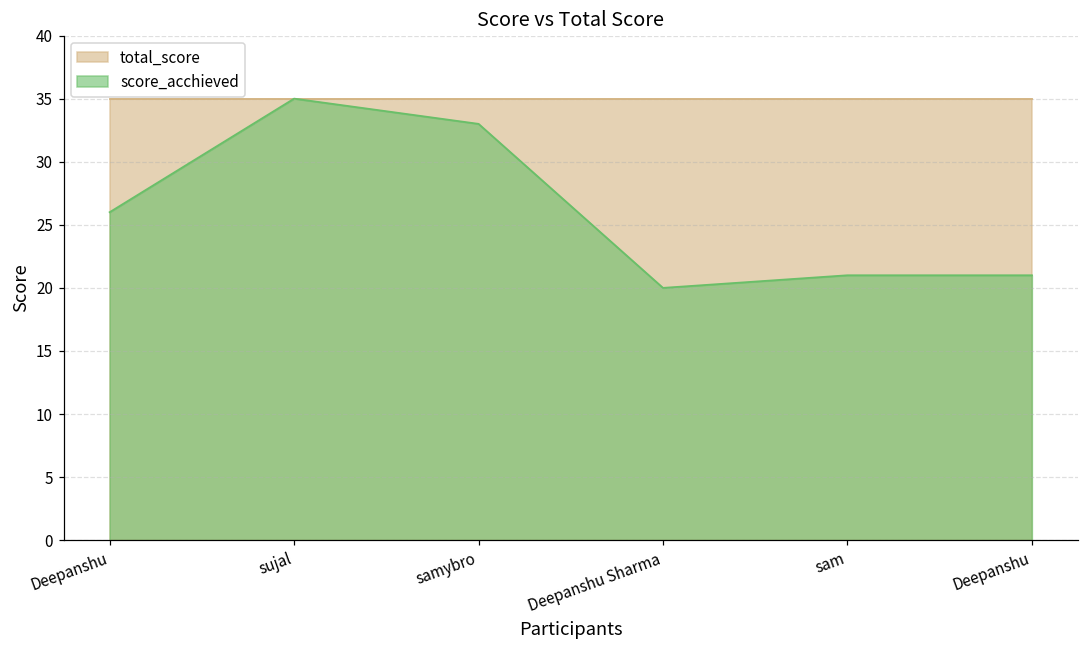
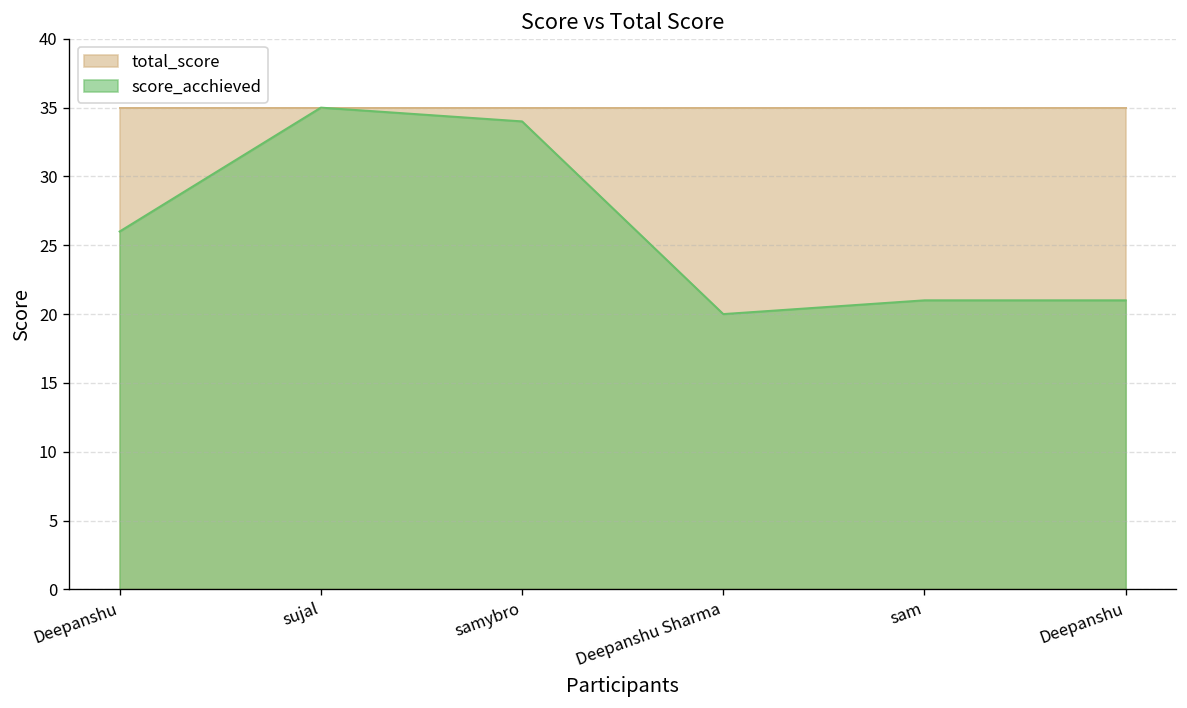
score_acchieved, samybro: 33 -> 34
